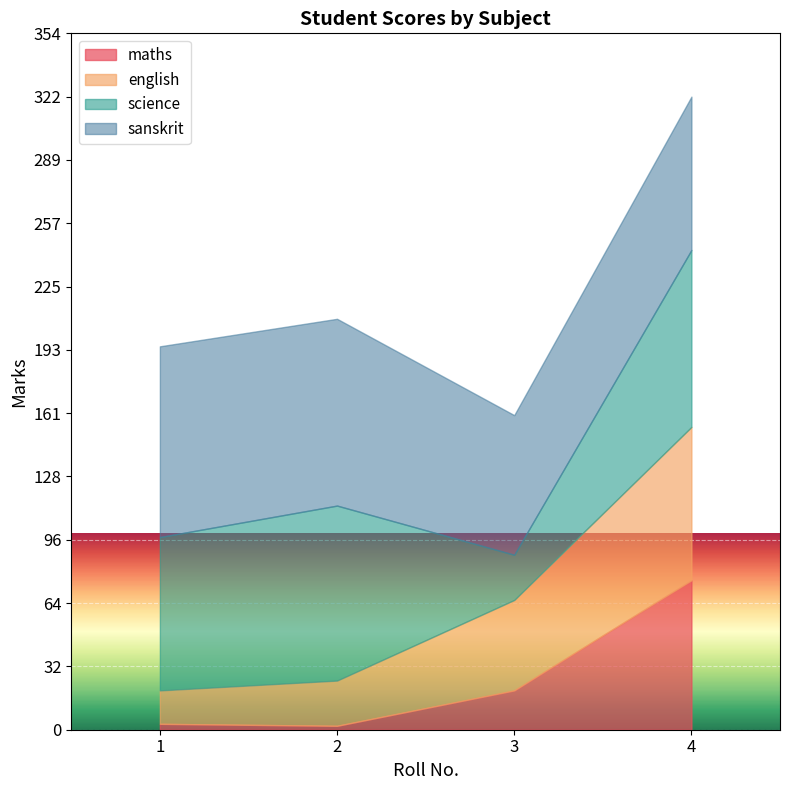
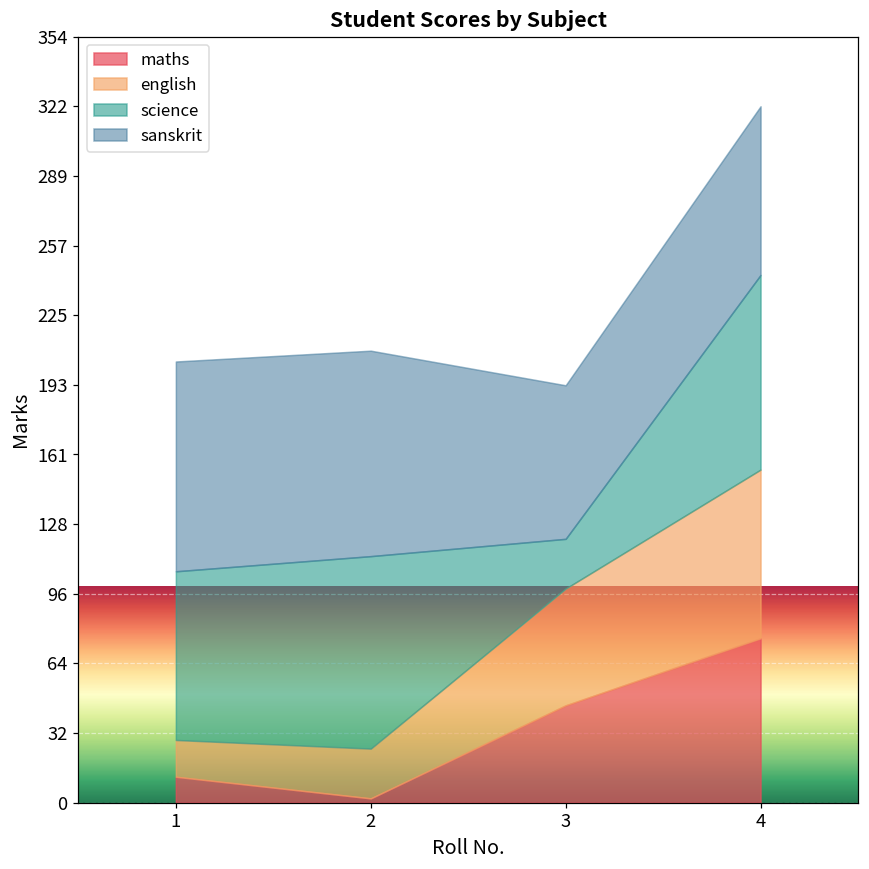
maths, 1: 3 -> 12
maths, 3: 20 -> 45
english, 3: 46 -> 54
